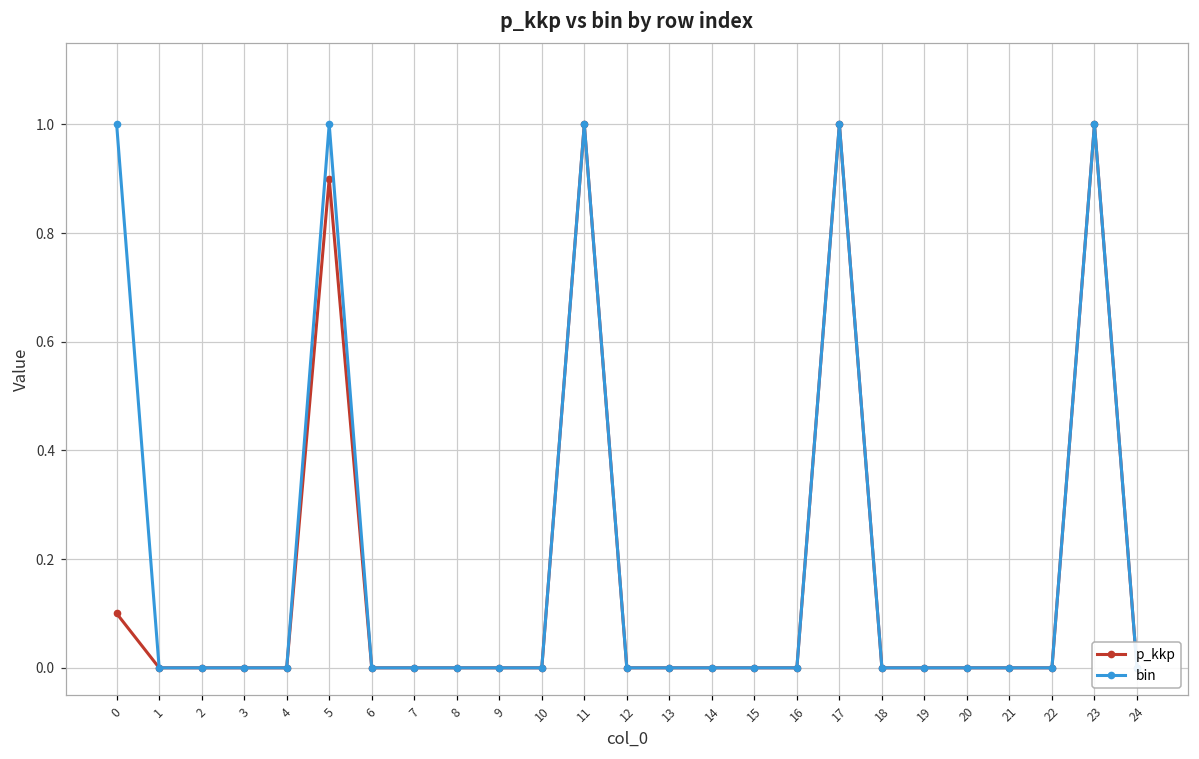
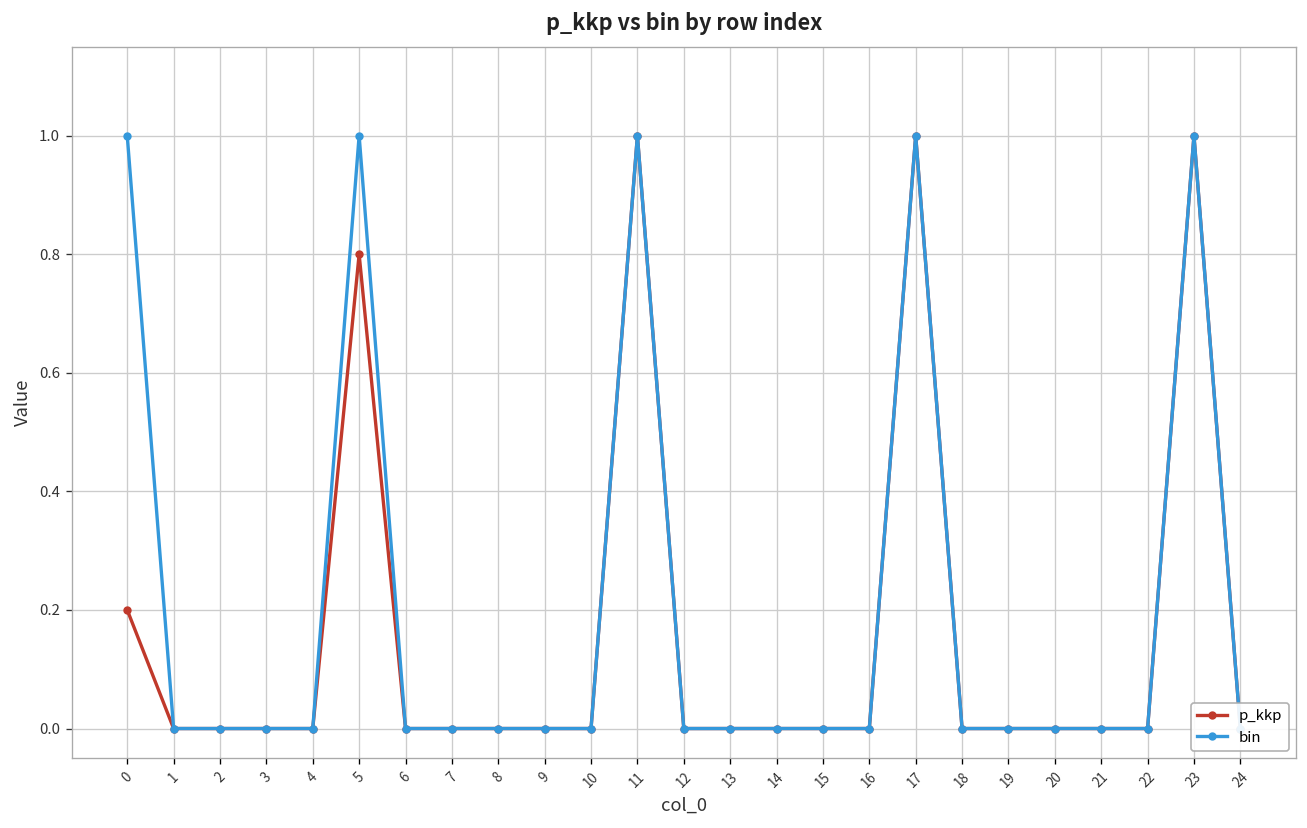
p_kkp, 0: 0.1 -> 0.2
p_kkp, 5: 0.9 -> 0.8
